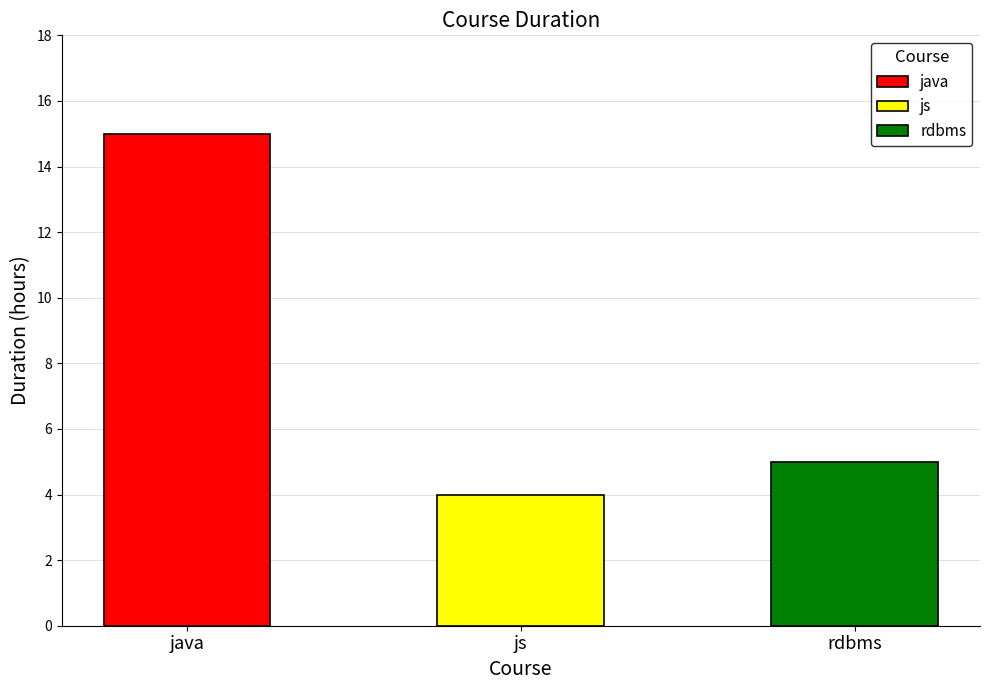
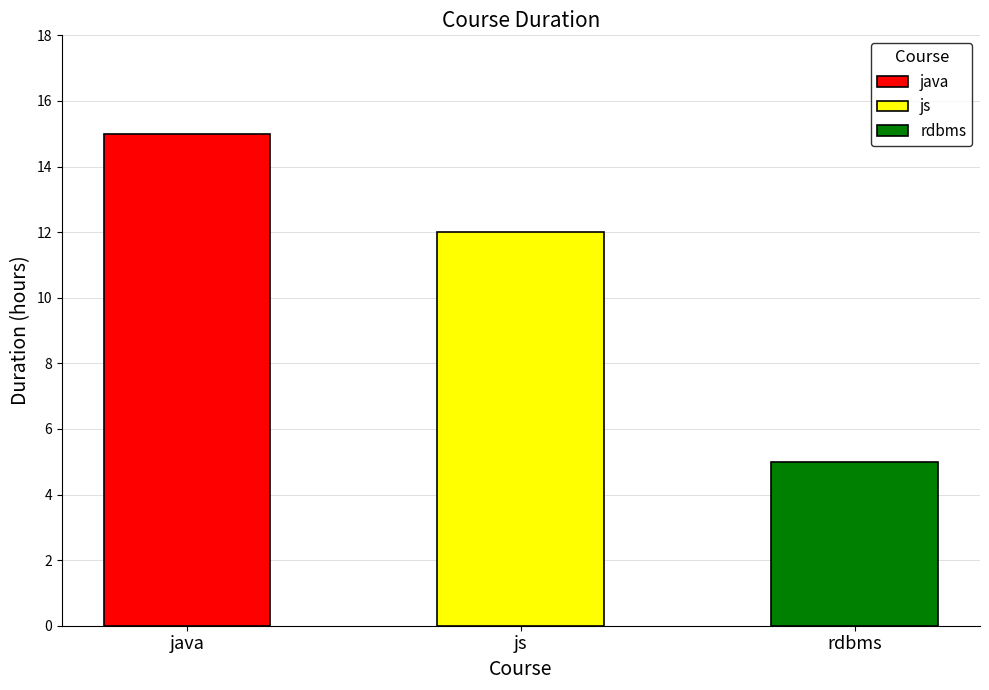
js: 4 -> 12
